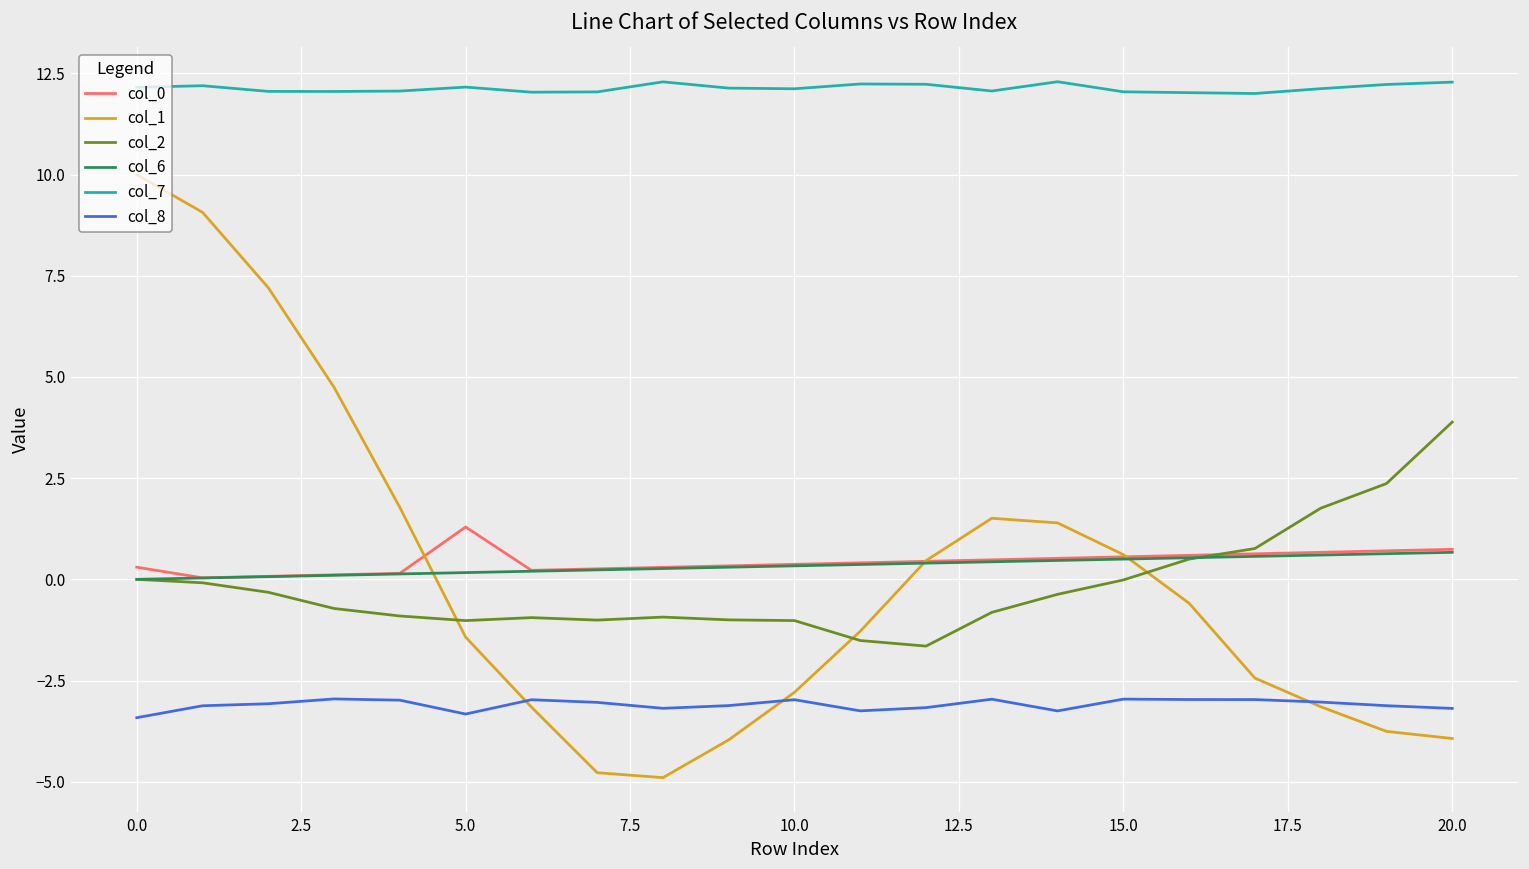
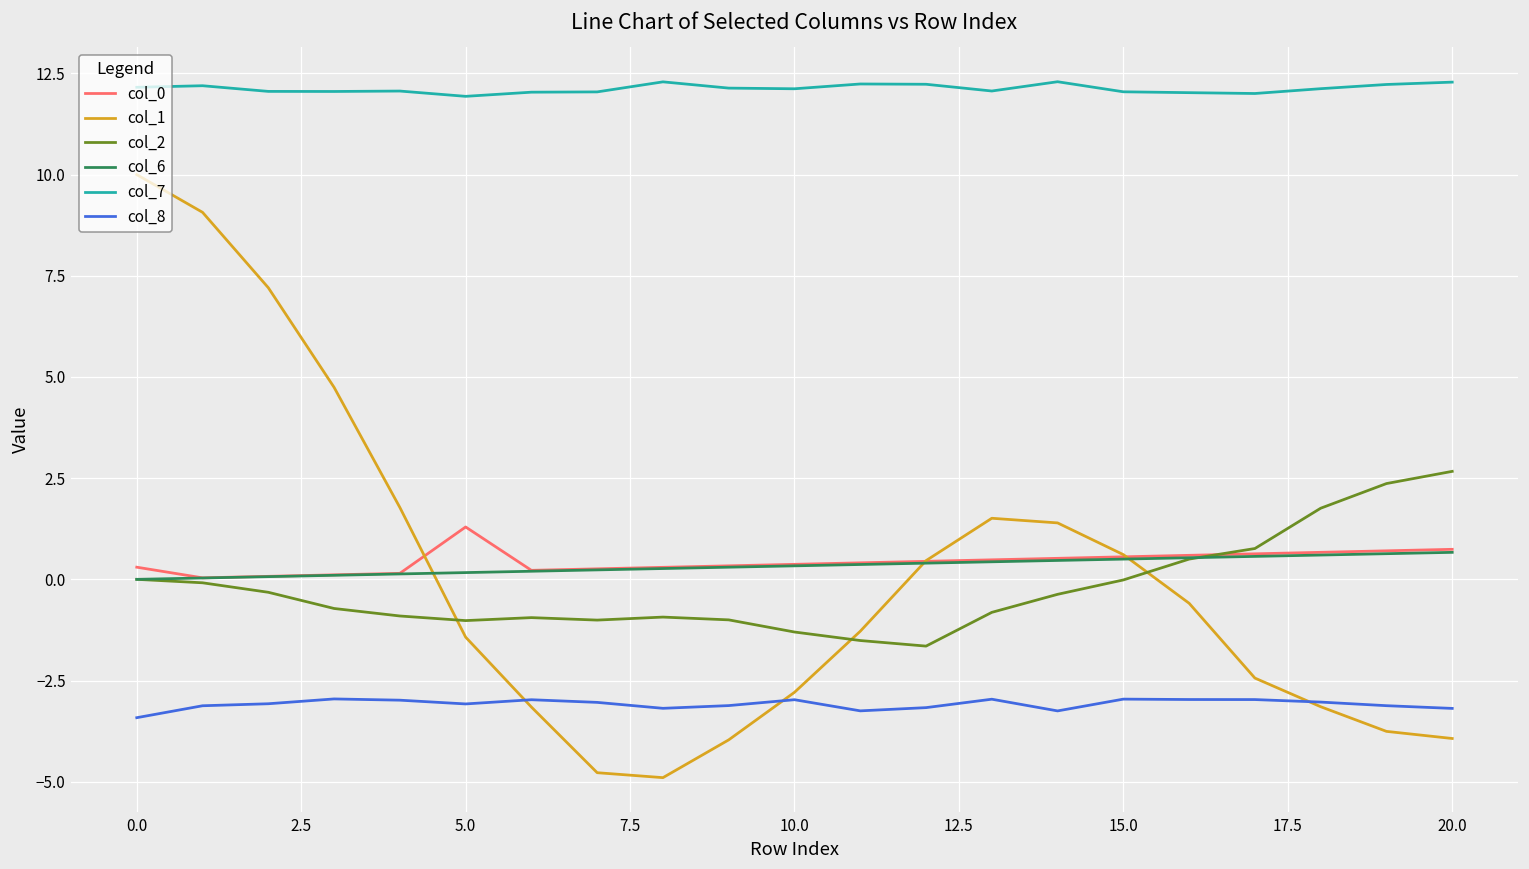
col_7, 5.0: 12.2 -> 11.9
col_8, 5.0: -3.3 -> -3.1
col_2, 10.0: -1.0 -> -1.3
col_2, 20.0: 3.9 -> 2.7
